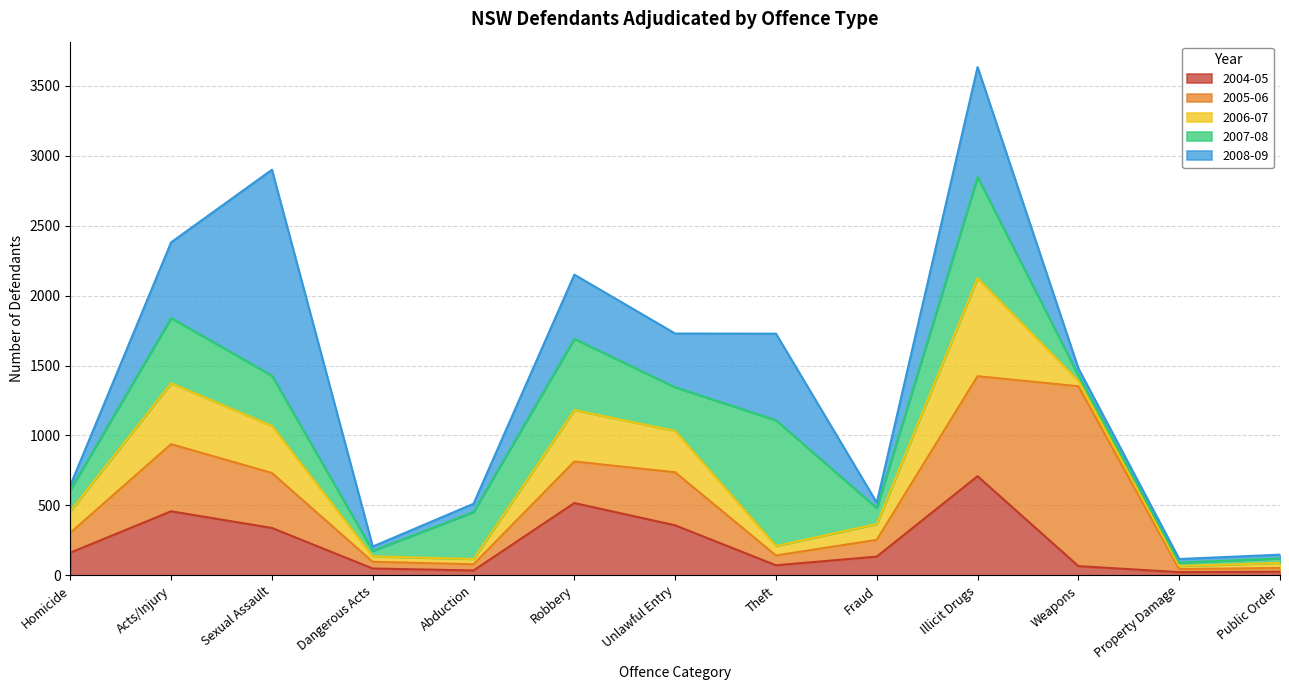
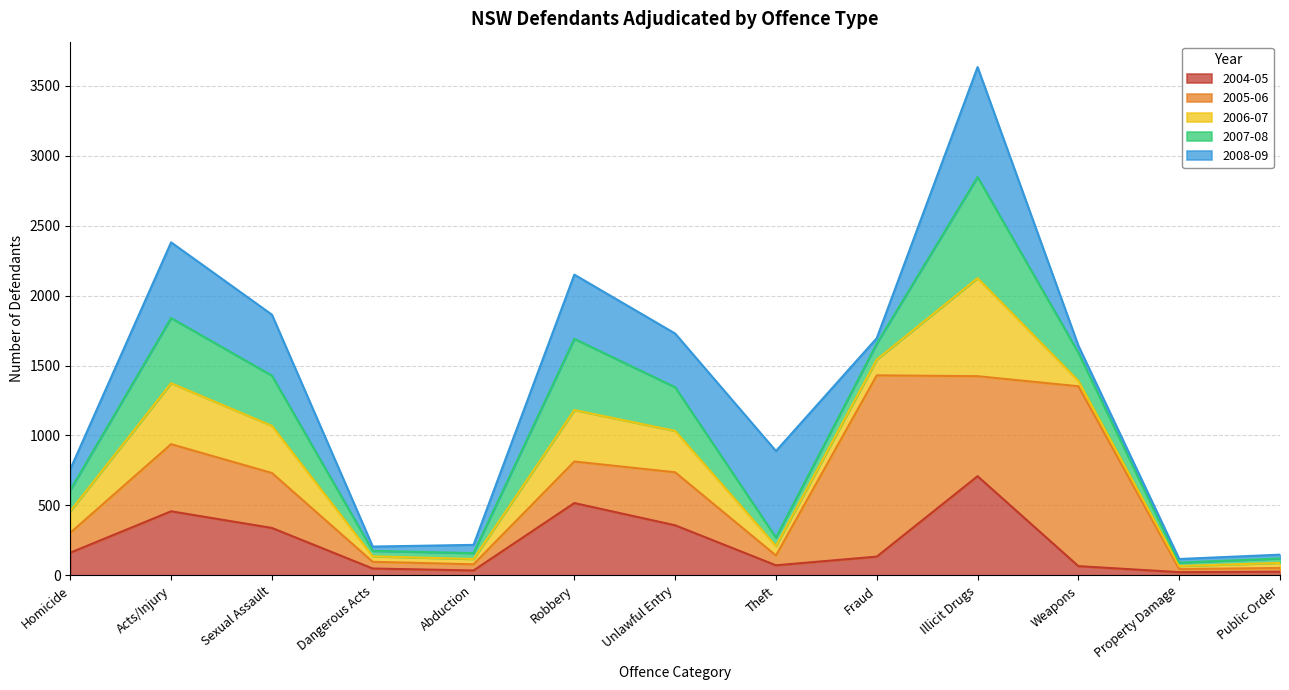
2008-09, Homicide: 30 -> 150
2008-09, Sexual Assault: 1470 -> 440
2007-08, Abduction: 340 -> 40
2007-08, Theft: 900 -> 60
2005-06, Fraud: 120 -> 1300
2007-08, Weapons: 40 -> 200
